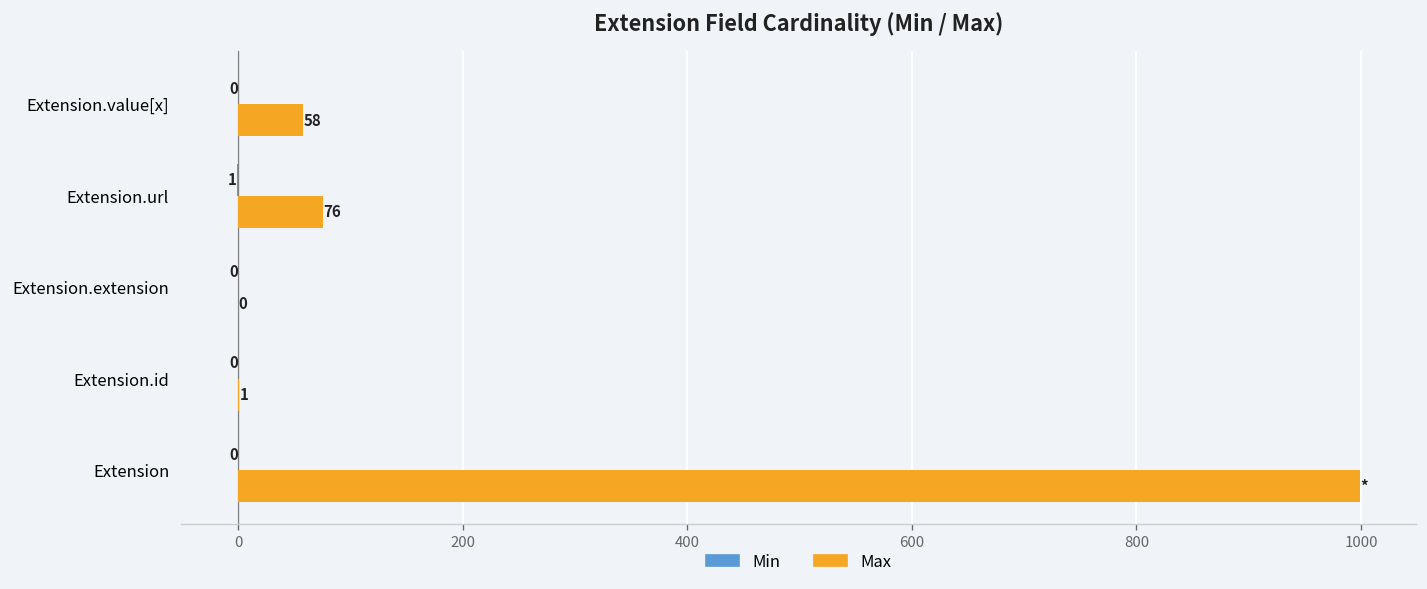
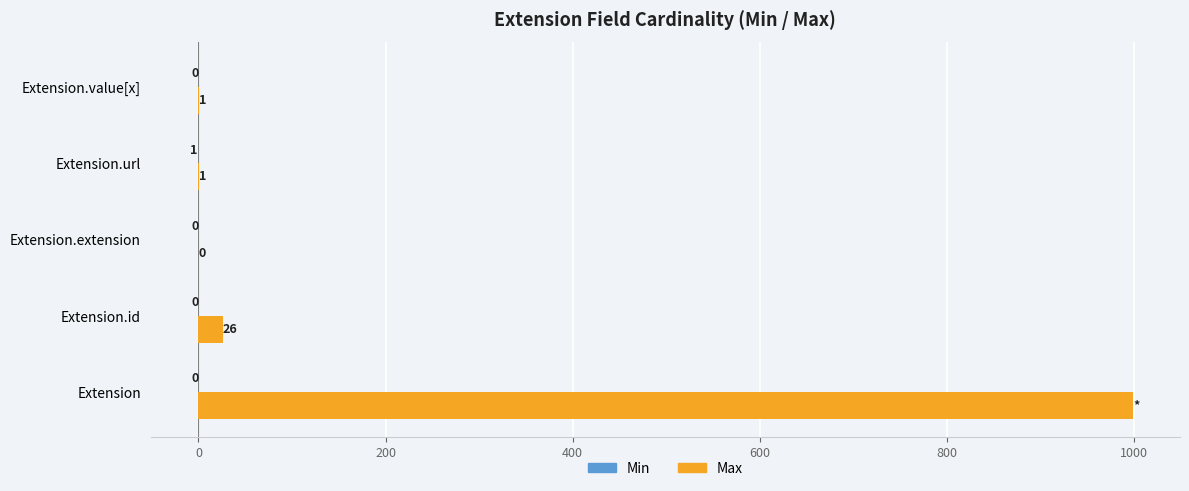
Max, Extension.value[x]: 58 -> 1
Max, Extension.url: 76 -> 1
Max, Extension.id: 1 -> 26
